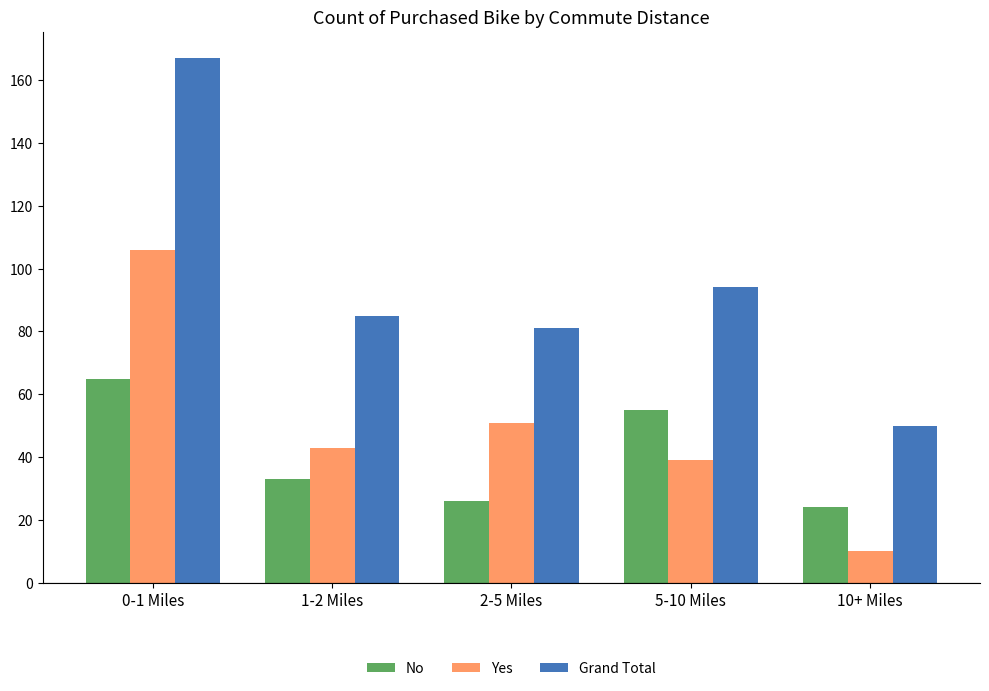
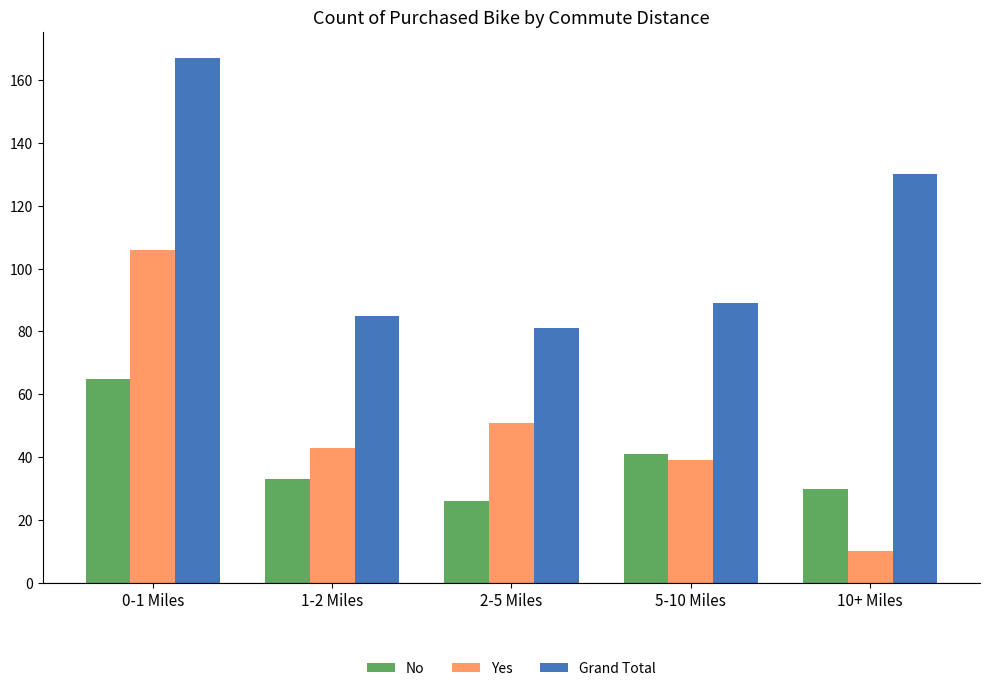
No, 5-10 Miles: 55 -> 41
Grand Total, 5-10 Miles: 94 -> 89
No, 10+ Miles: 24 -> 30
Grand Total, 10+ Miles: 50 -> 130
